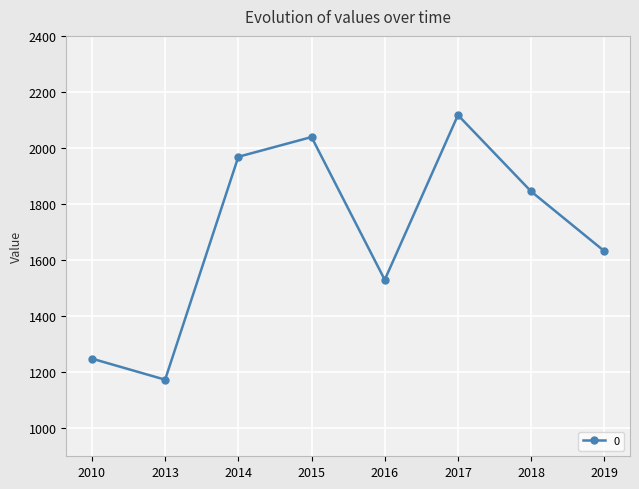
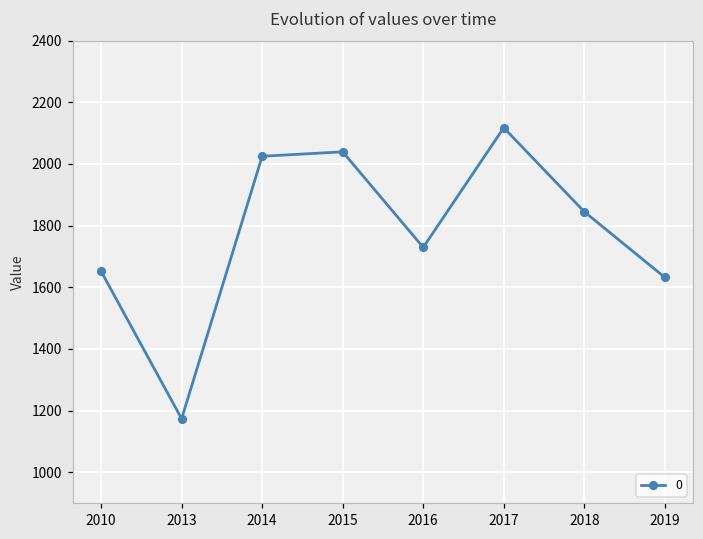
2010: 1250 -> 1650
2014: 1970 -> 2020
2016: 1530 -> 1730
